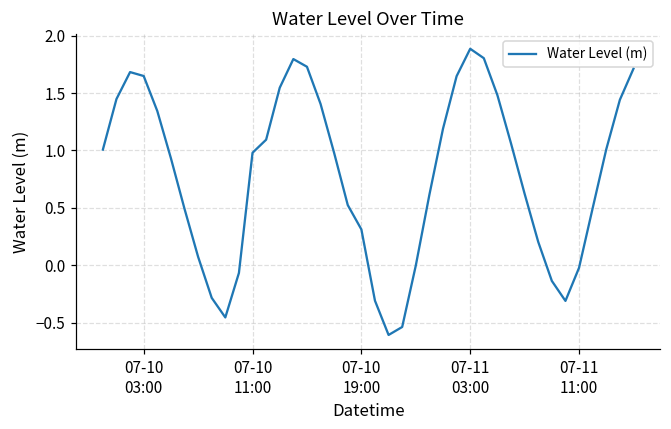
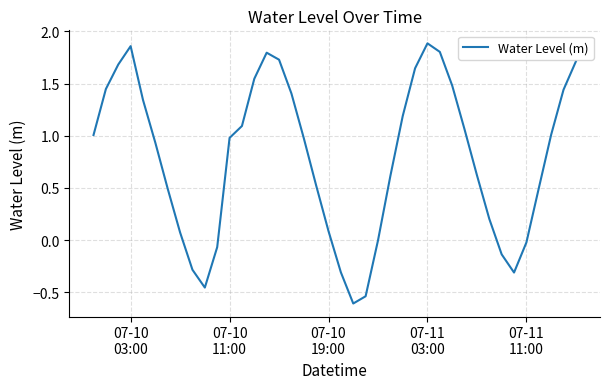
07-10 03:00: 1.65 -> 1.86
07-10 19:00: 0.31 -> 0.09
